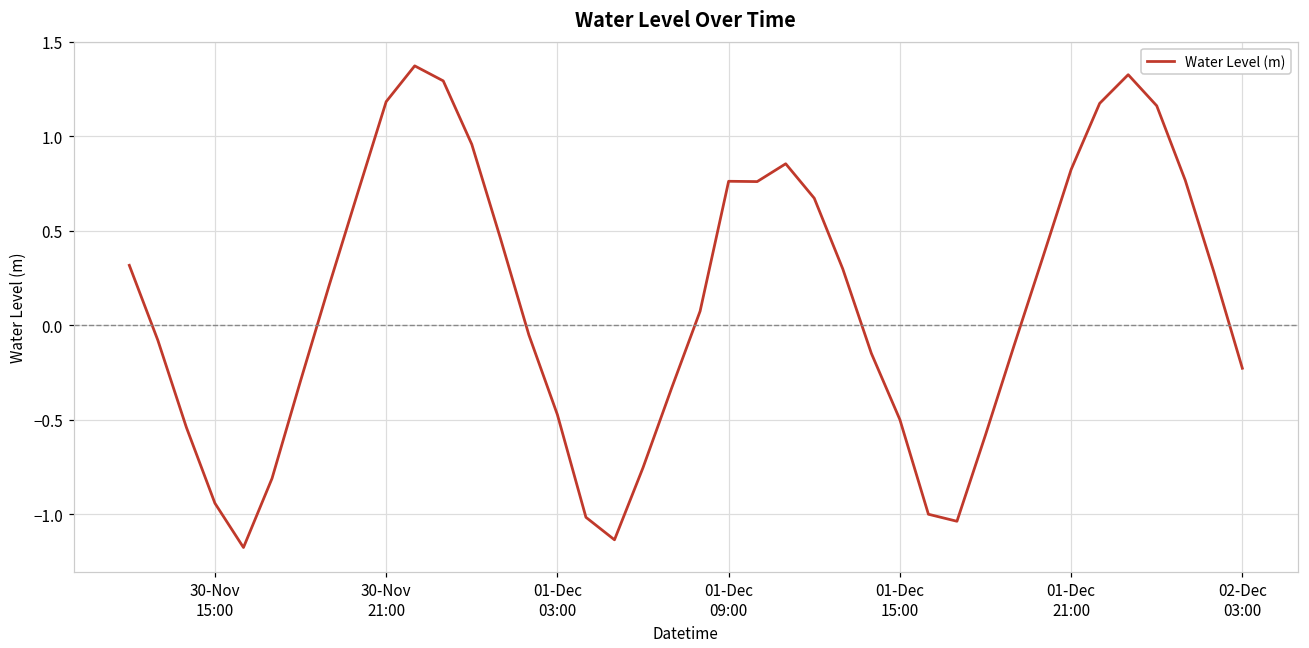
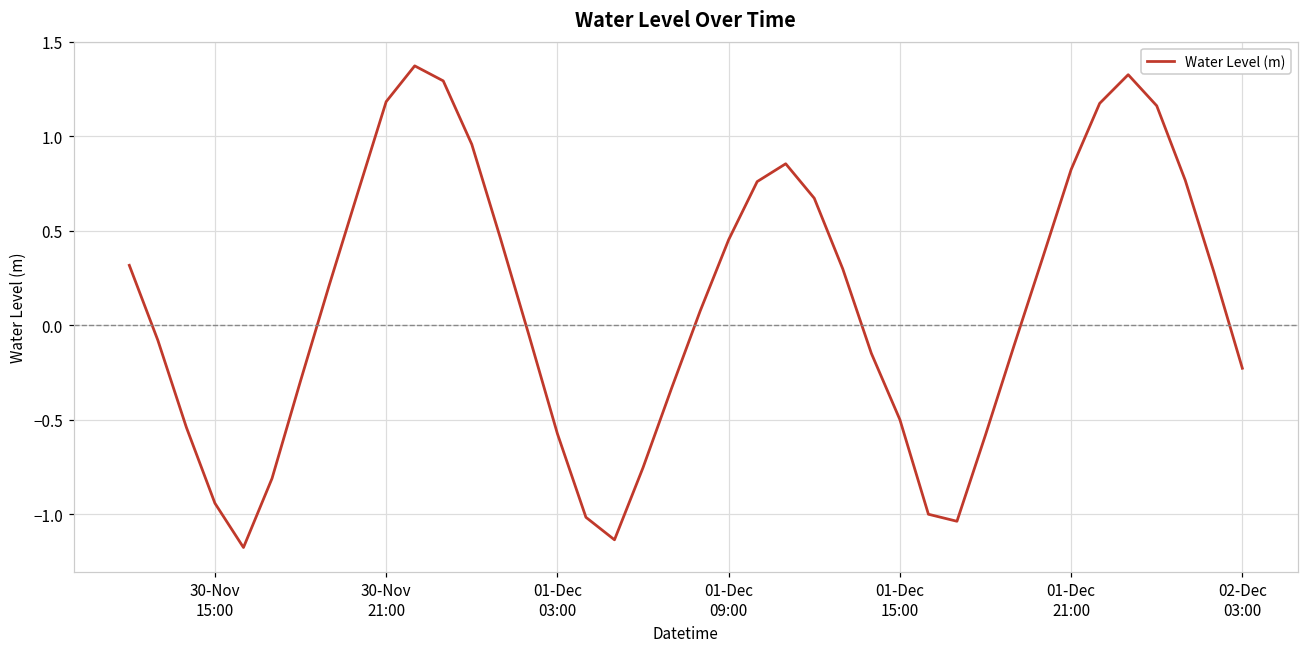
01-Dec 03:00: -0.47 -> -0.57
01-Dec 09:00: 0.76 -> 0.45
